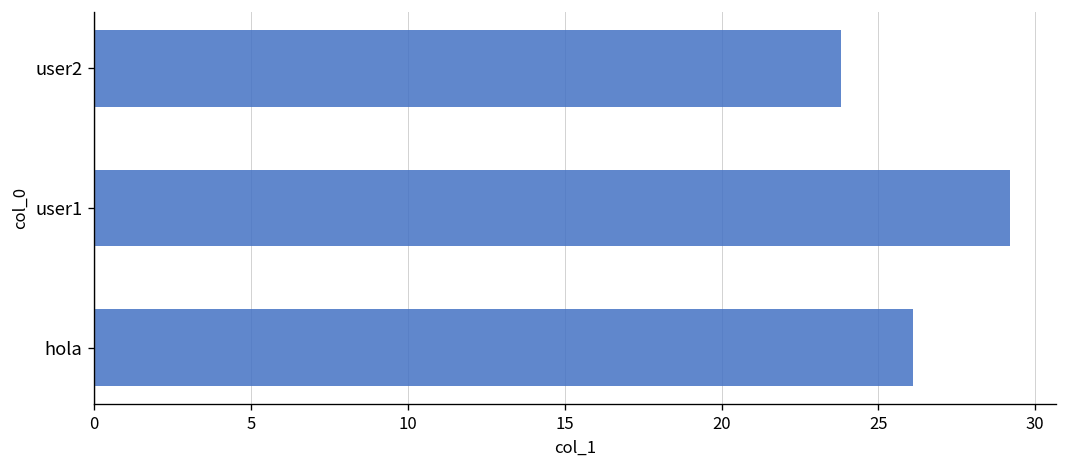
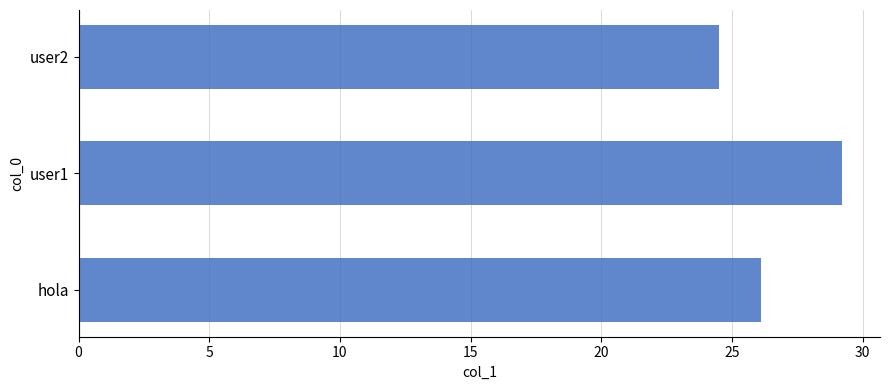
user2: 23.8 -> 24.5
